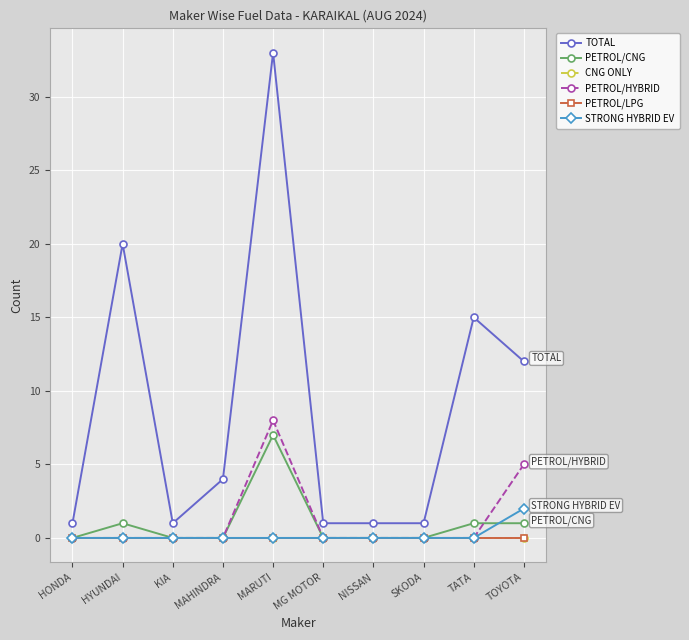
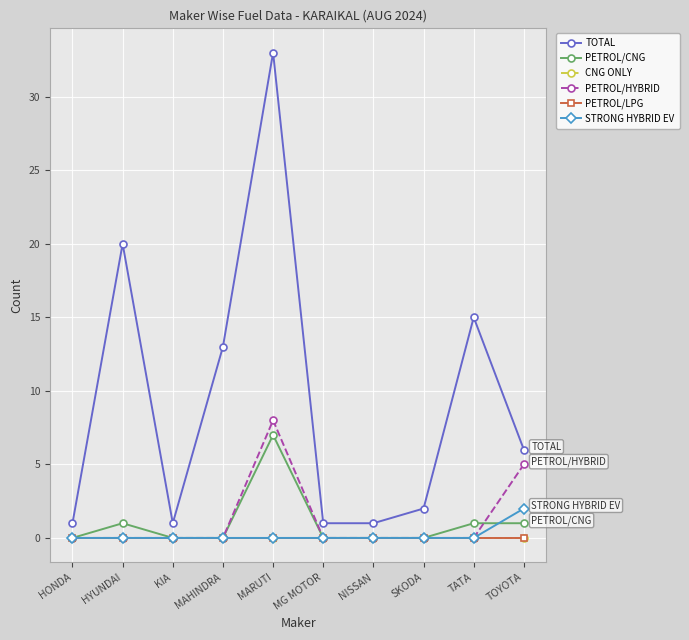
TOTAL, MAHINDRA: 4 -> 13
TOTAL, SKODA: 1 -> 2
TOTAL, TOYOTA: 12 -> 6
